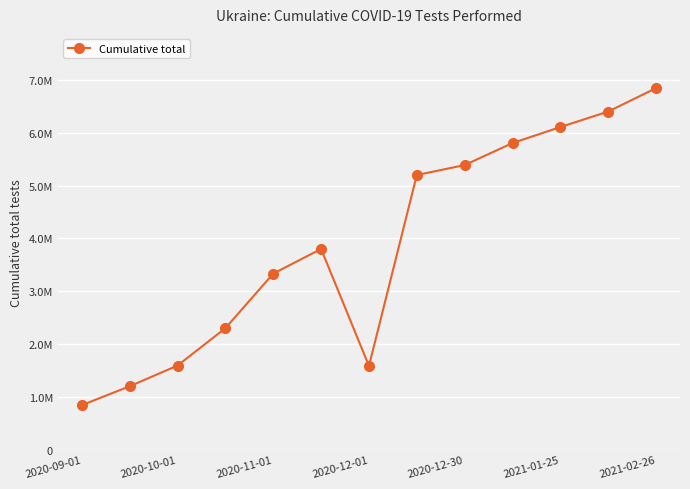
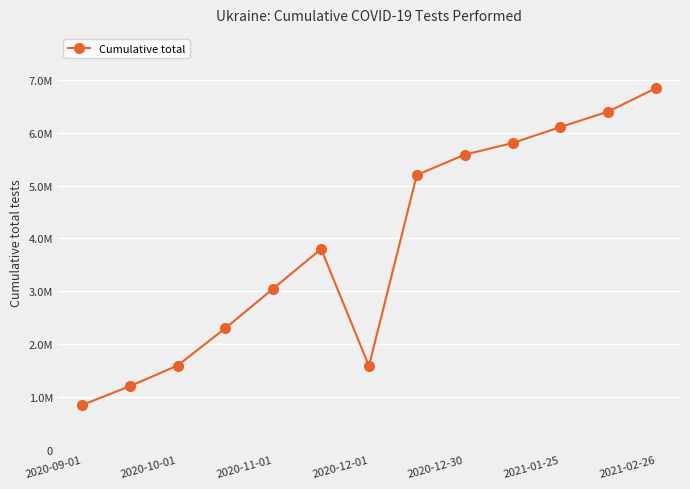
2020-11-01: 3300000 -> 3100000
2020-12-30: 5400000 -> 5600000
